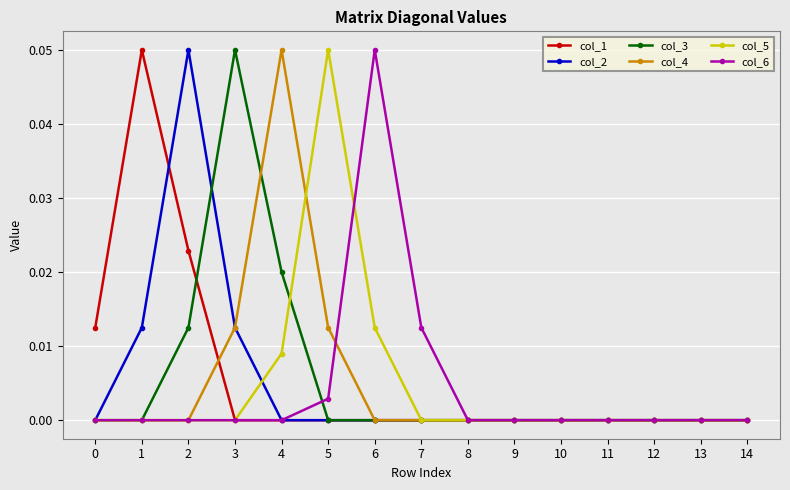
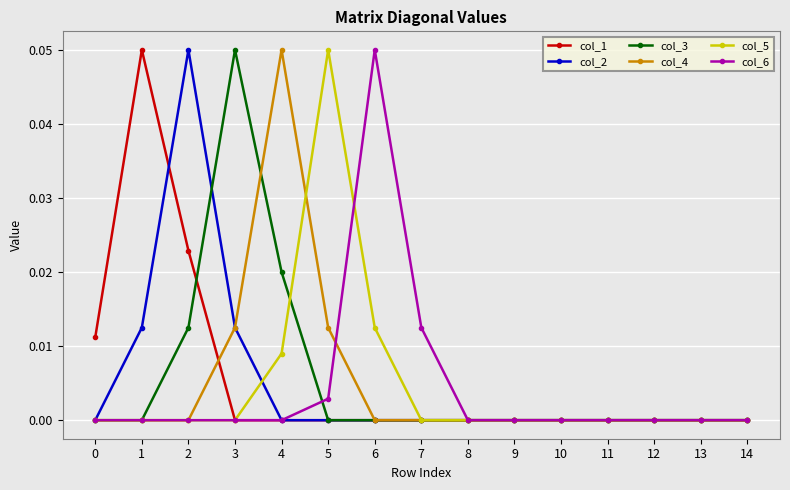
col_1, 0: 0.013 -> 0.011
